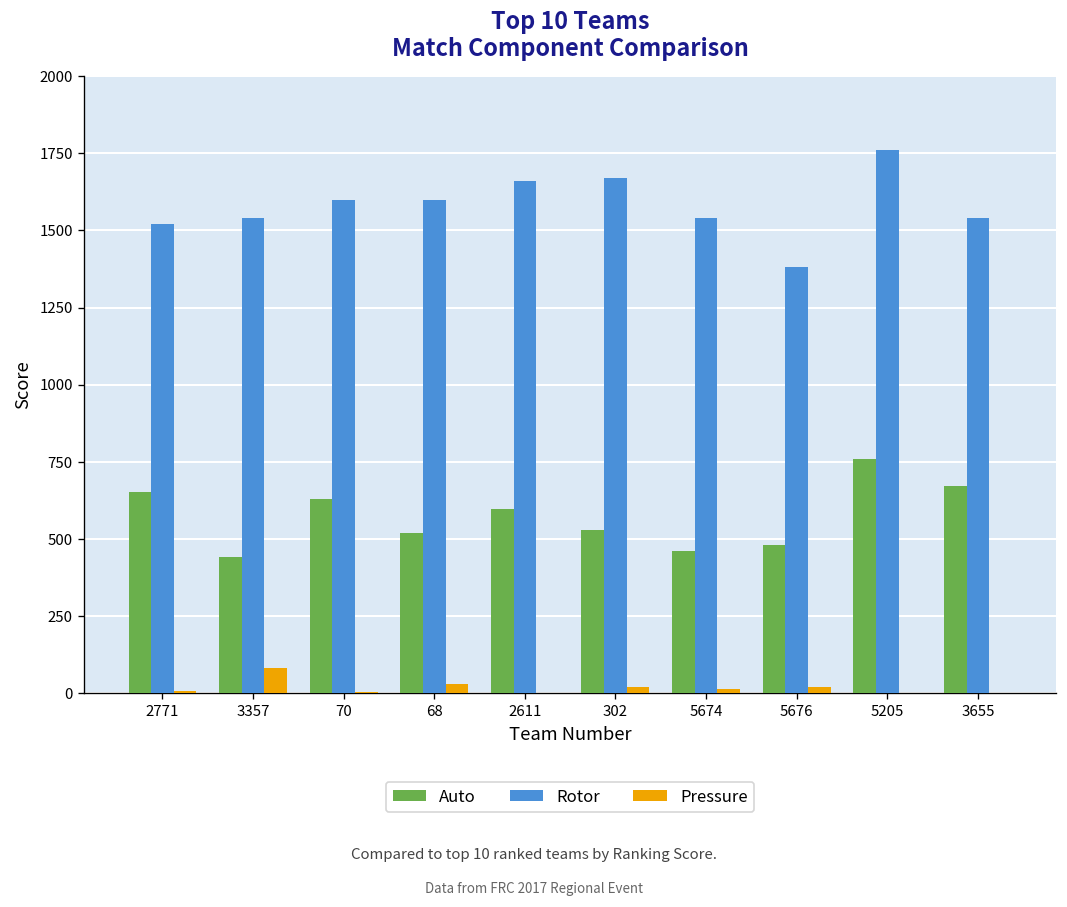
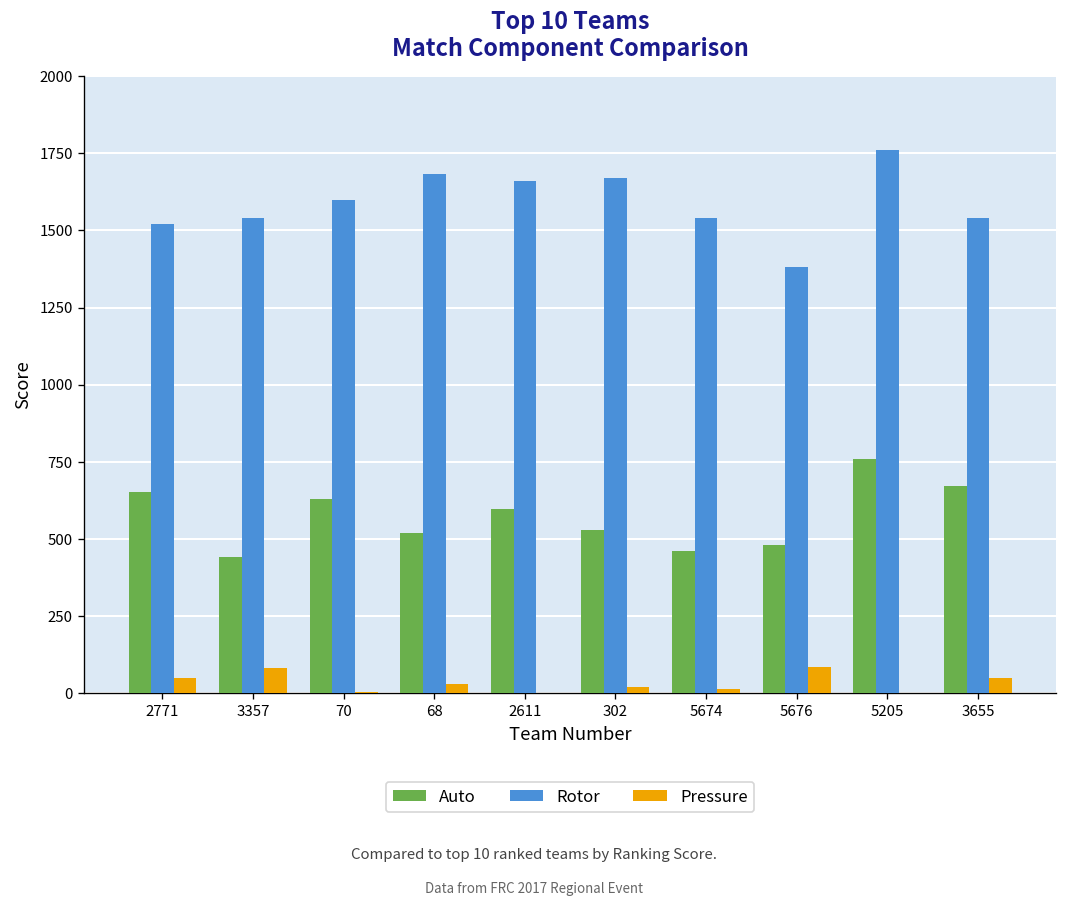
Pressure, 2771: 10 -> 50
Rotor, 68: 1600 -> 1680
Pressure, 5676: 20 -> 80
Pressure, 3655: 0 -> 50
